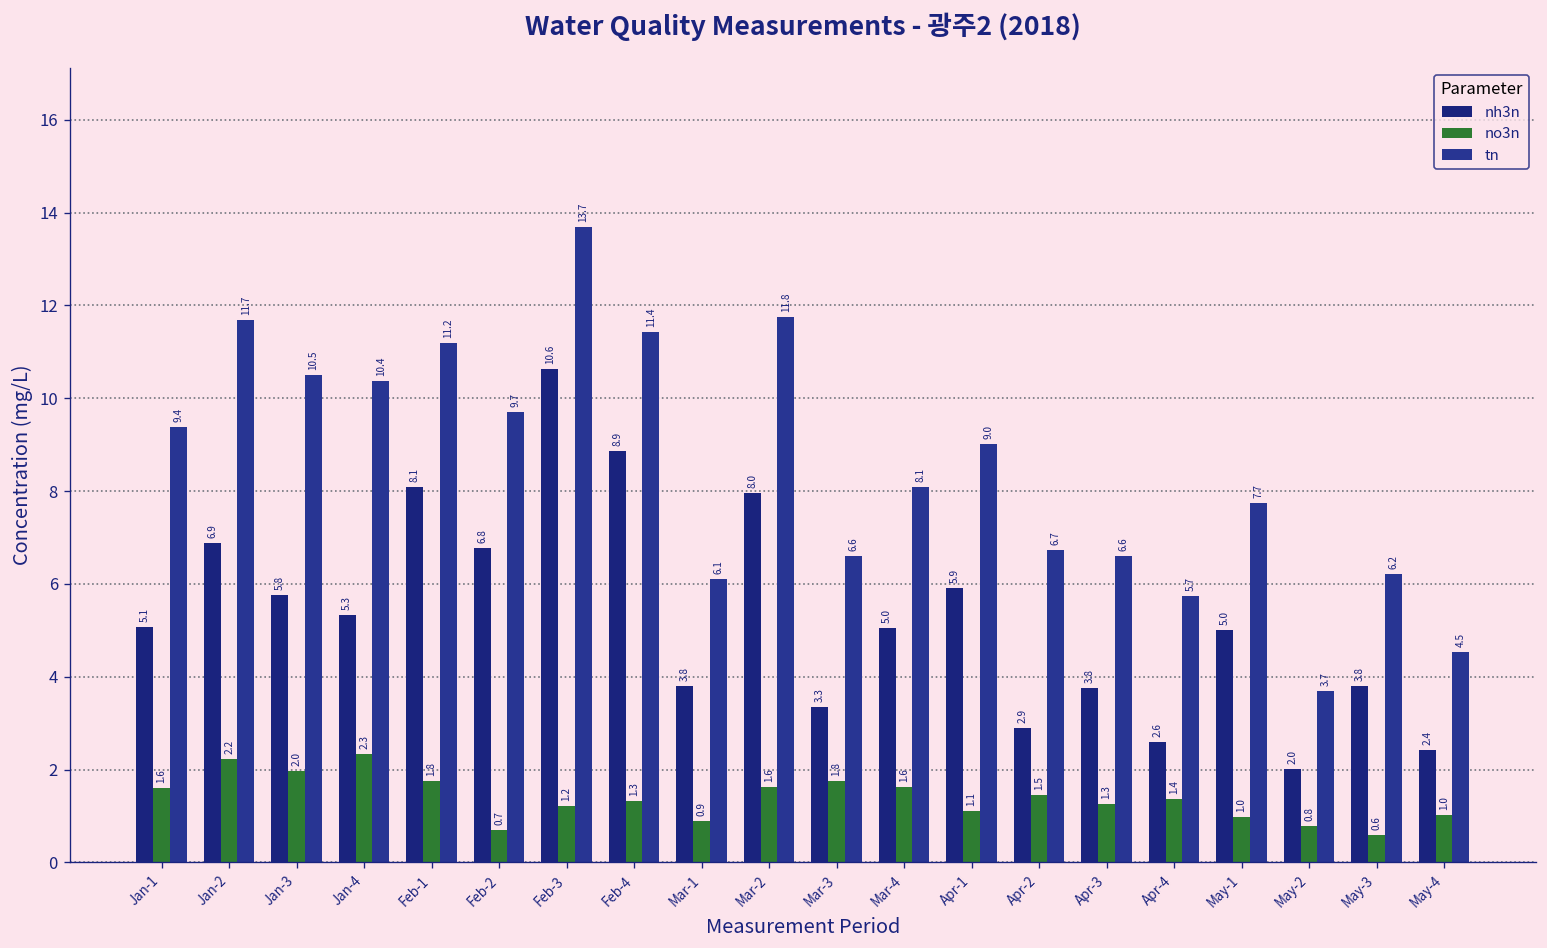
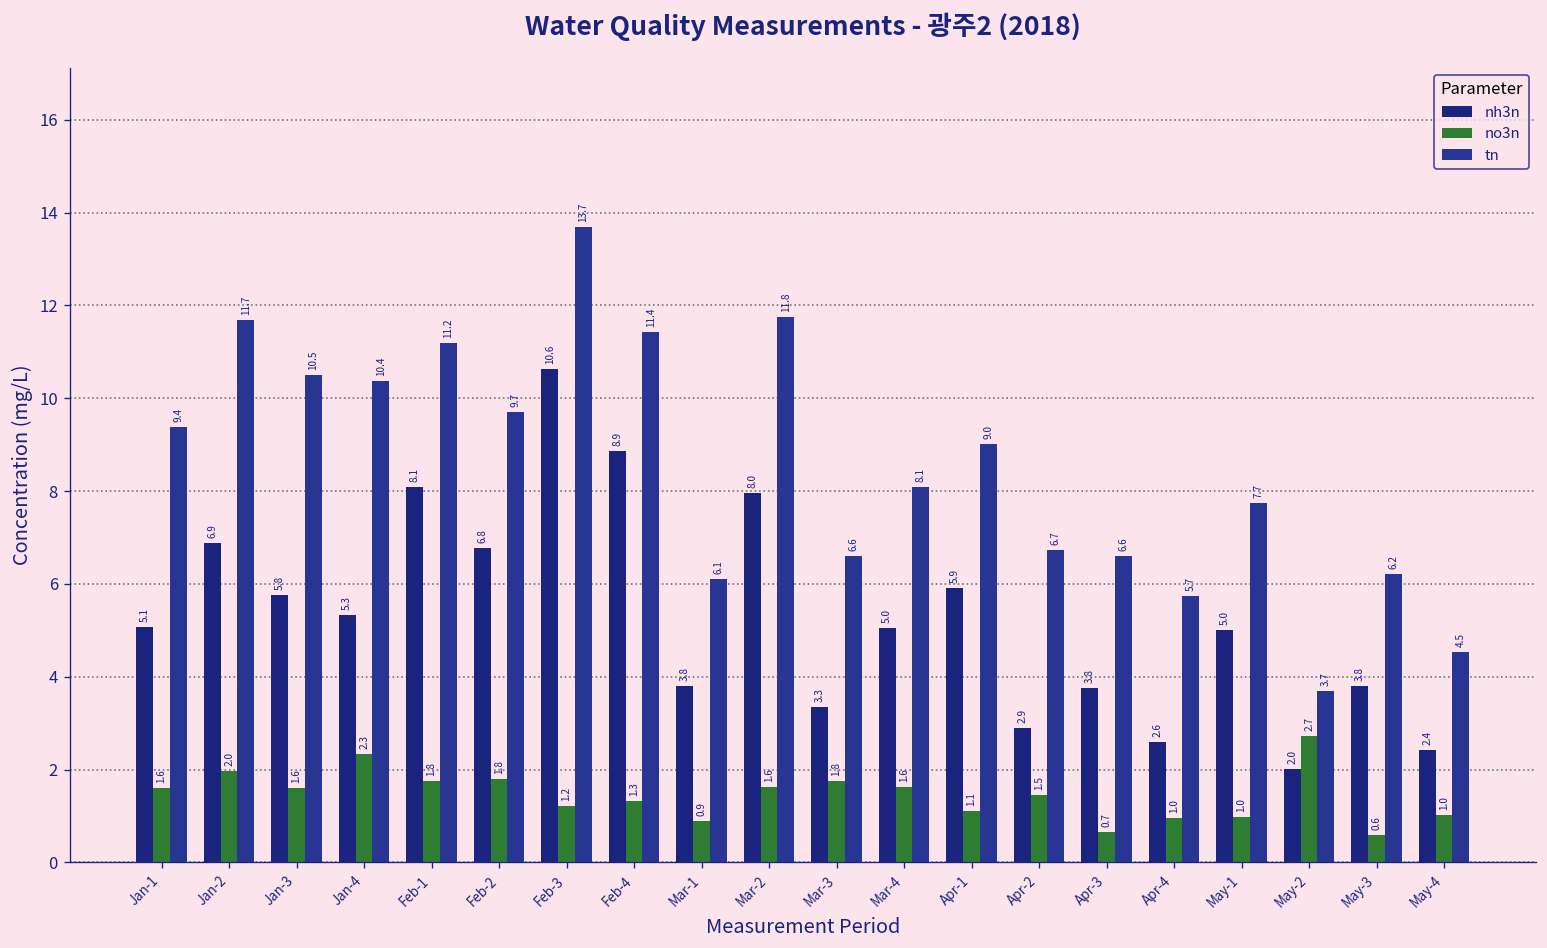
no3n, Jan-2: 2.2 -> 2.0
no3n, Jan-3: 2.0 -> 1.6
no3n, Feb-2: 0.7 -> 1.8
no3n, Apr-3: 1.3 -> 0.7
no3n, Apr-4: 1.4 -> 1.0
no3n, May-2: 0.8 -> 2.7
